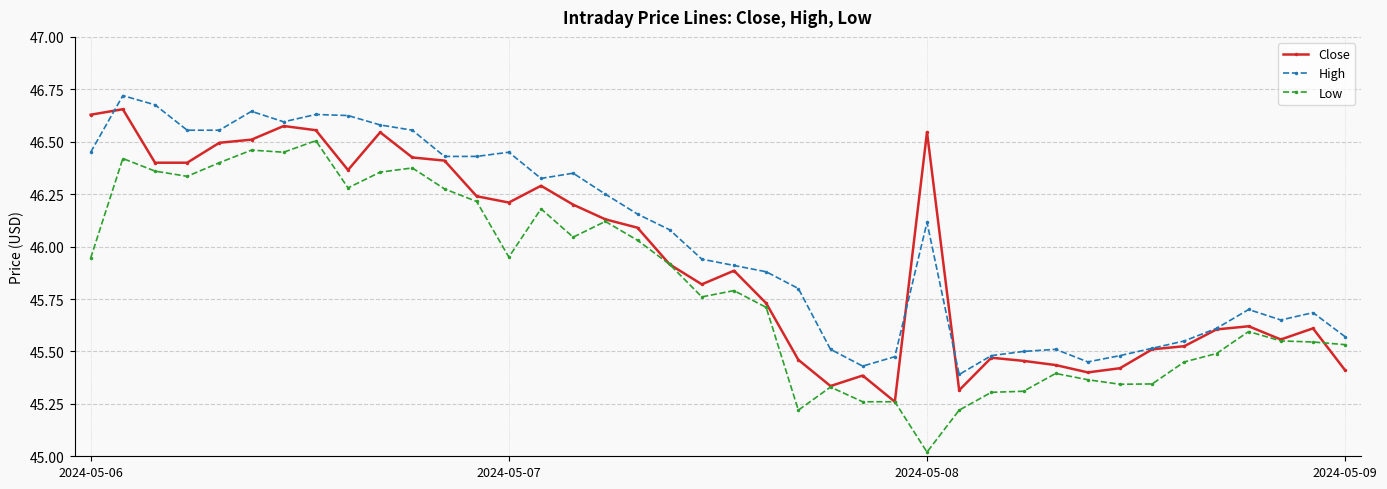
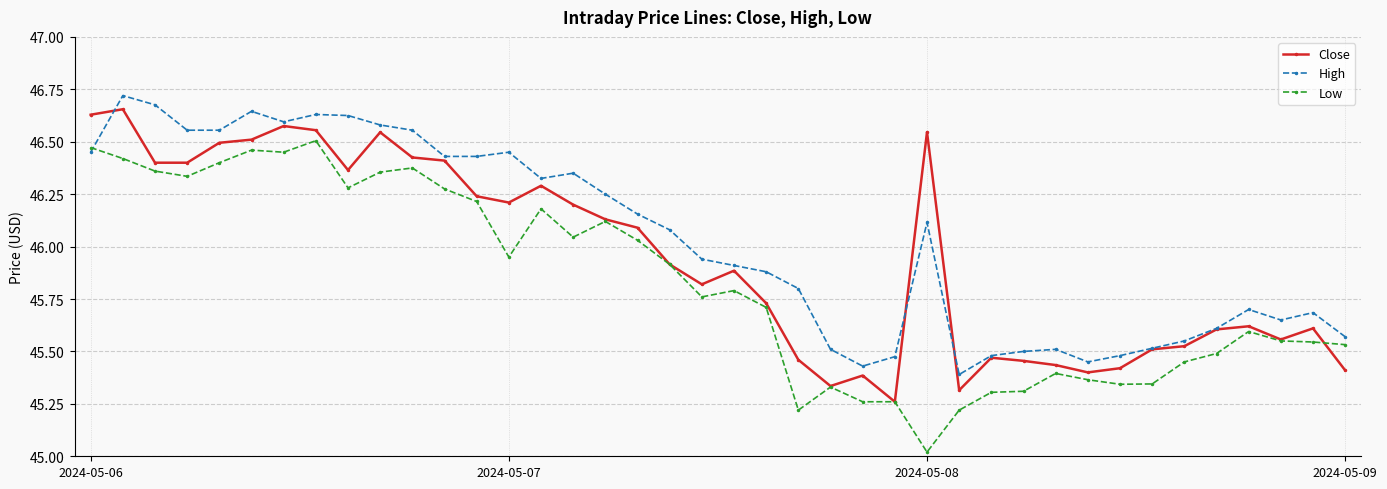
Low, 2024-05-06: 45.94 -> 46.47
